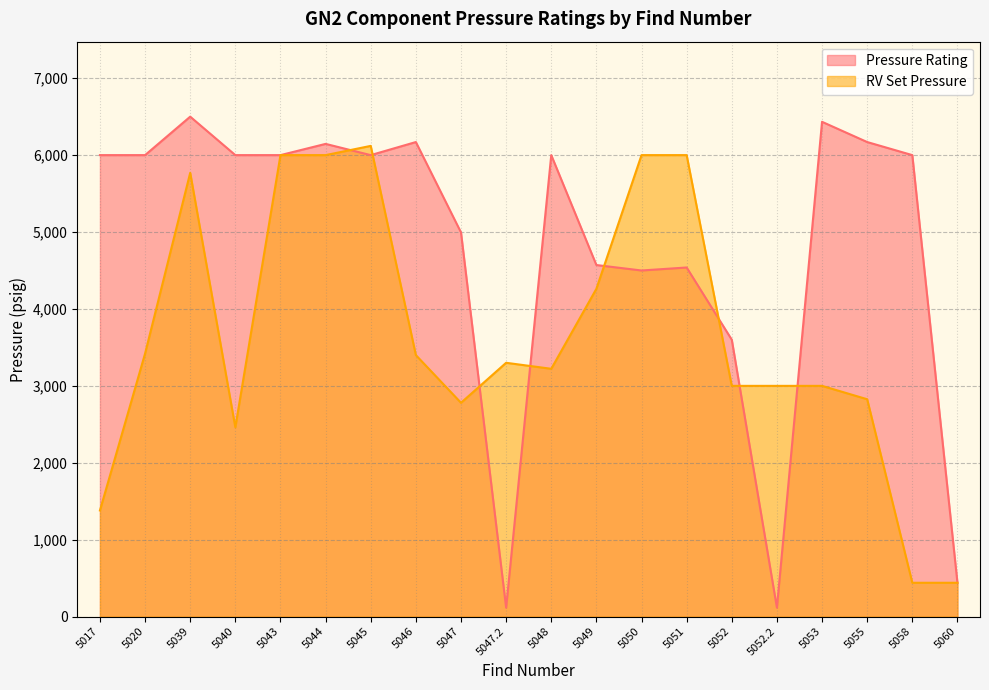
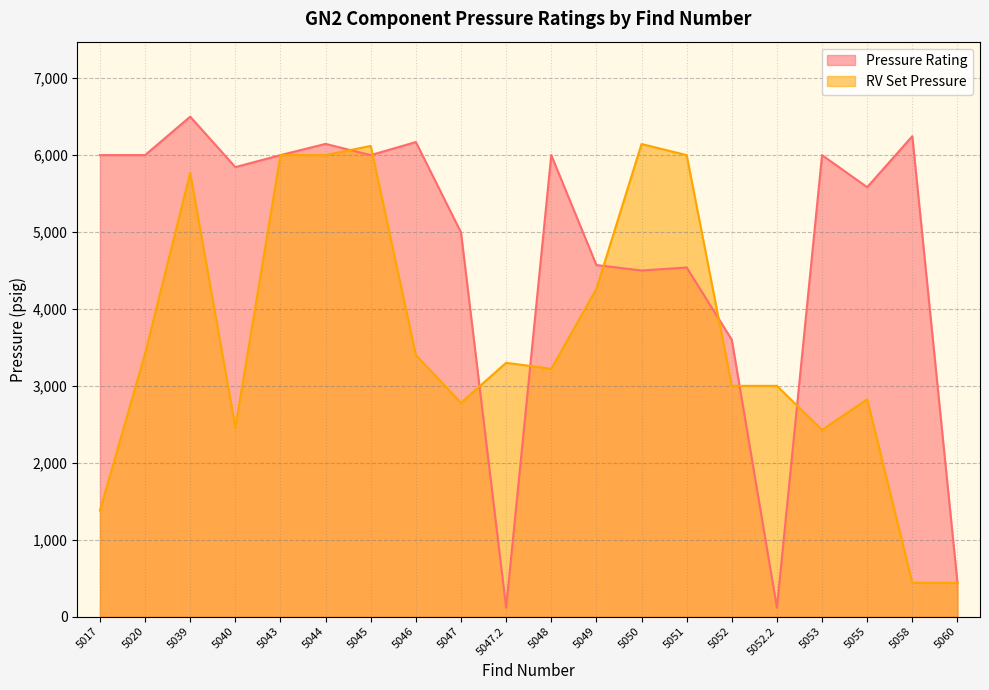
Pressure Rating, 5040: 6,000 -> 5,800
RV Set Pressure, 5050: 6,000 -> 6,100
Pressure Rating, 5053: 6,400 -> 6,000
RV Set Pressure, 5053: 3,000 -> 2,400
Pressure Rating, 5055: 6,200 -> 5,600
Pressure Rating, 5058: 6,000 -> 6,200
